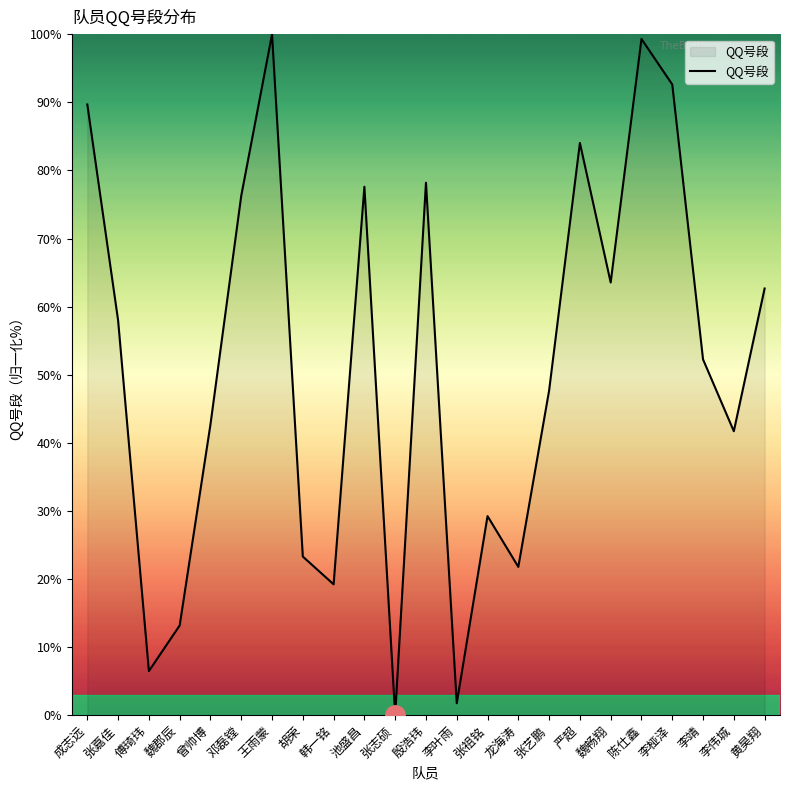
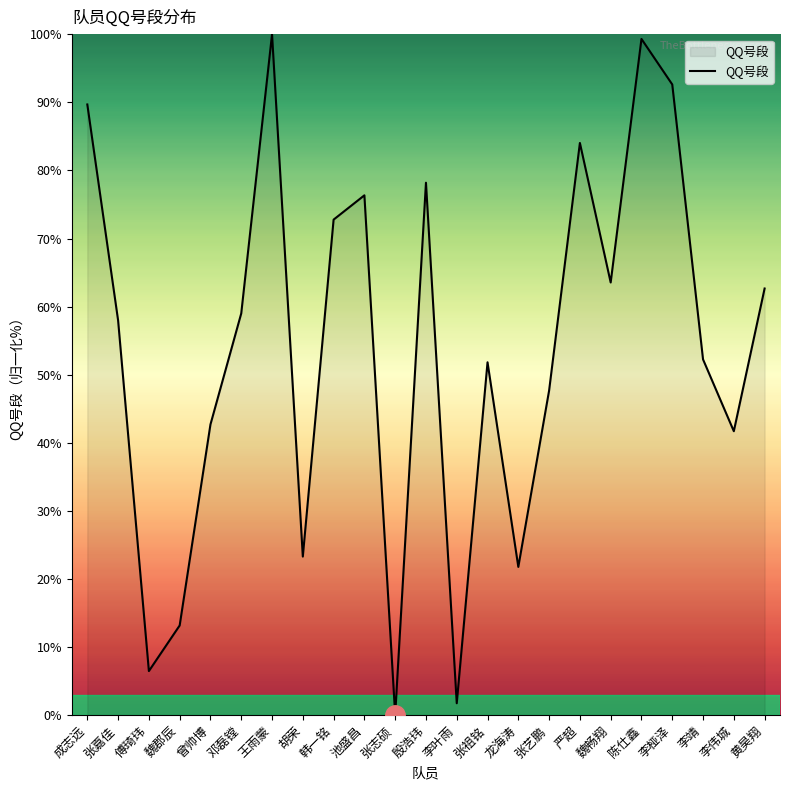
QQ号段, 邓磊镗: 76% -> 59%
QQ号段, 韩一铭: 19% -> 73%
QQ号段, 池盛昌: 78% -> 76%
QQ号段, 张祖铭: 29% -> 52%
